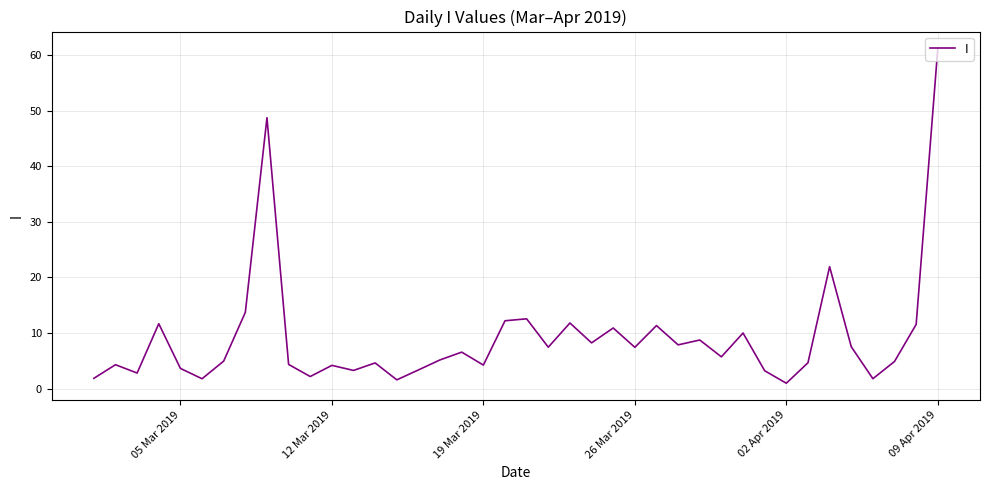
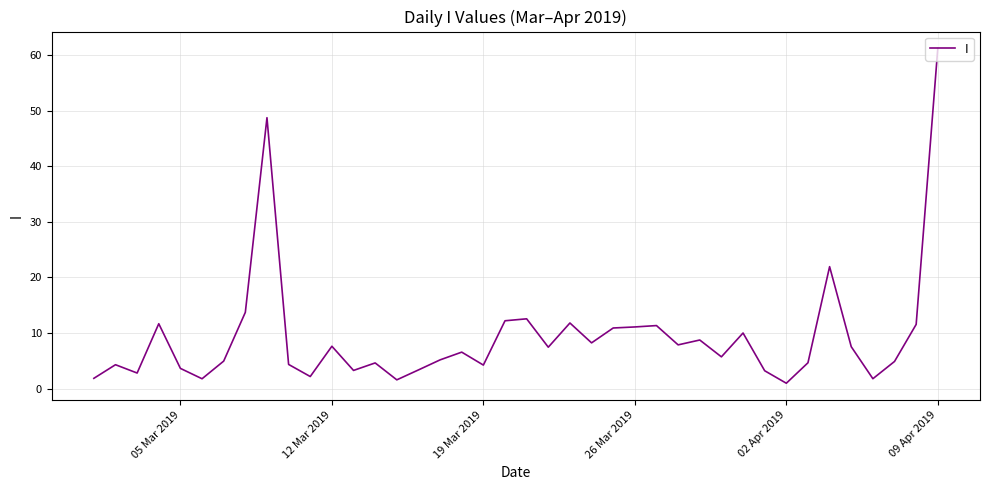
12 Mar 2019: 4 -> 8
26 Mar 2019: 7 -> 11
